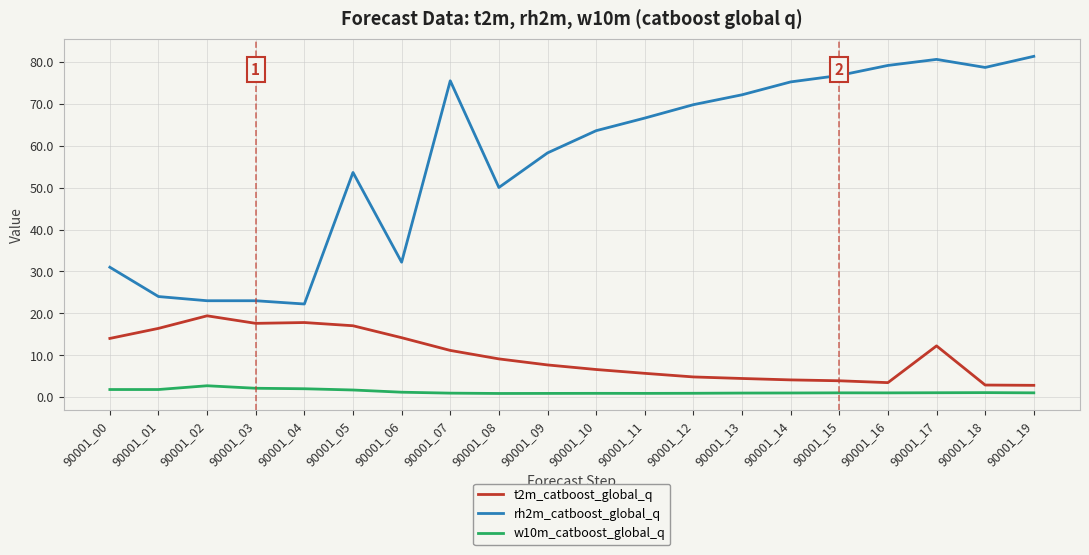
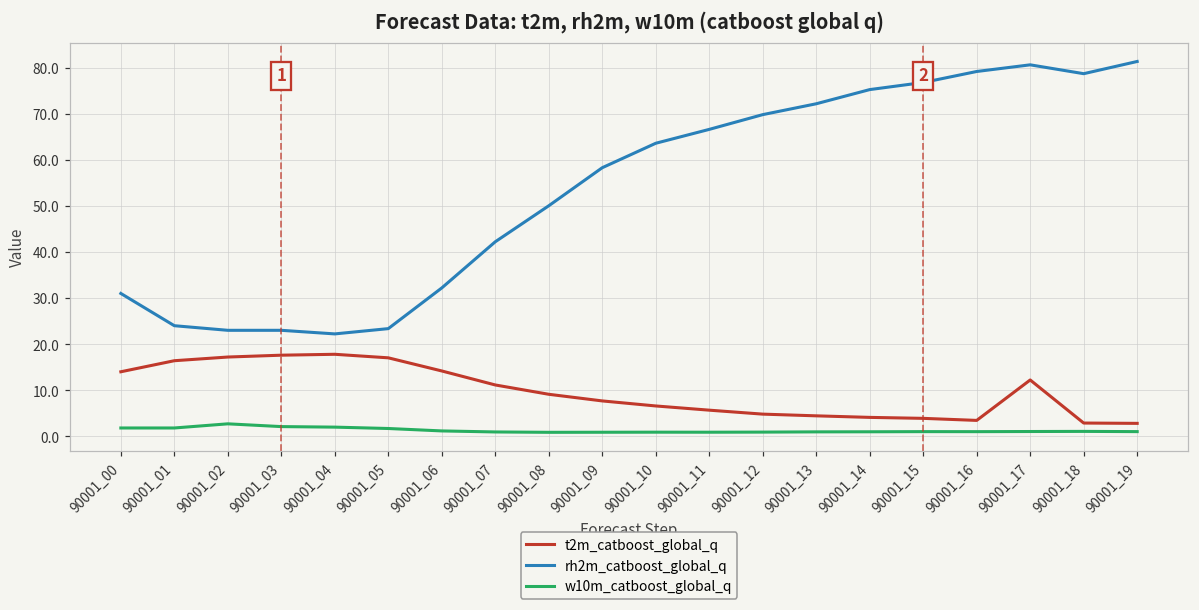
t2m_catboost_global_q, 90001_02: 19 -> 17
rh2m_catboost_global_q, 90001_05: 54 -> 23
rh2m_catboost_global_q, 90001_07: 76 -> 42
